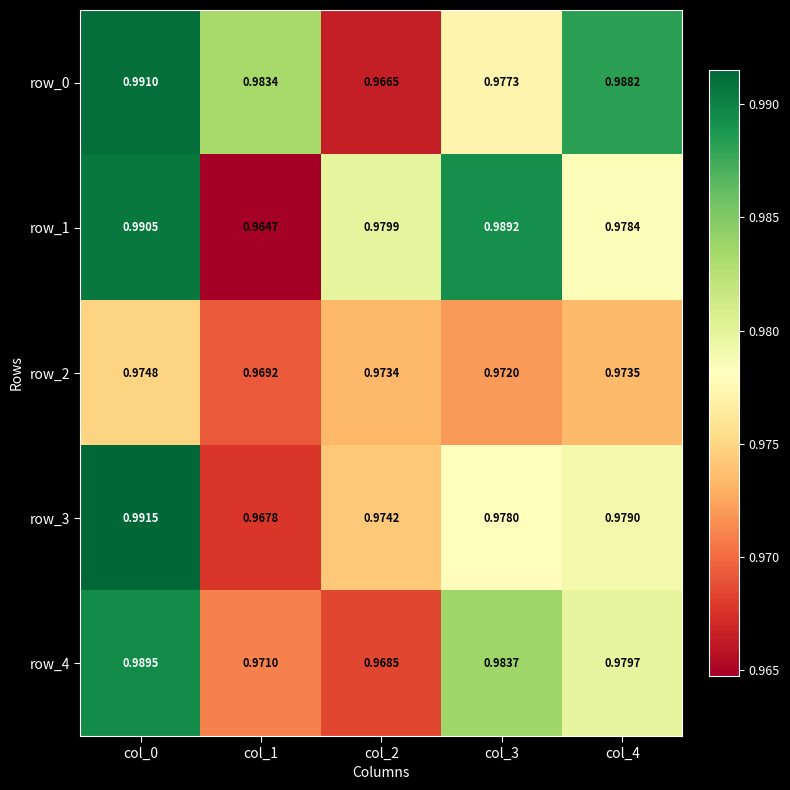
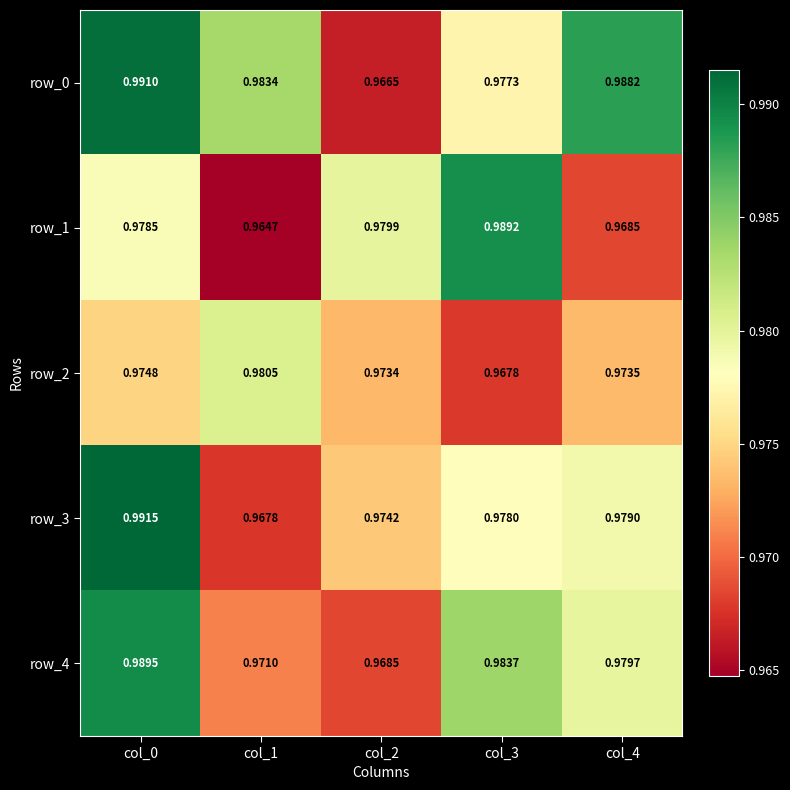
row_1, col_0: 0.9905 -> 0.9785
row_1, col_4: 0.9784 -> 0.9685
row_2, col_1: 0.9692 -> 0.9805
row_2, col_3: 0.9720 -> 0.9678
